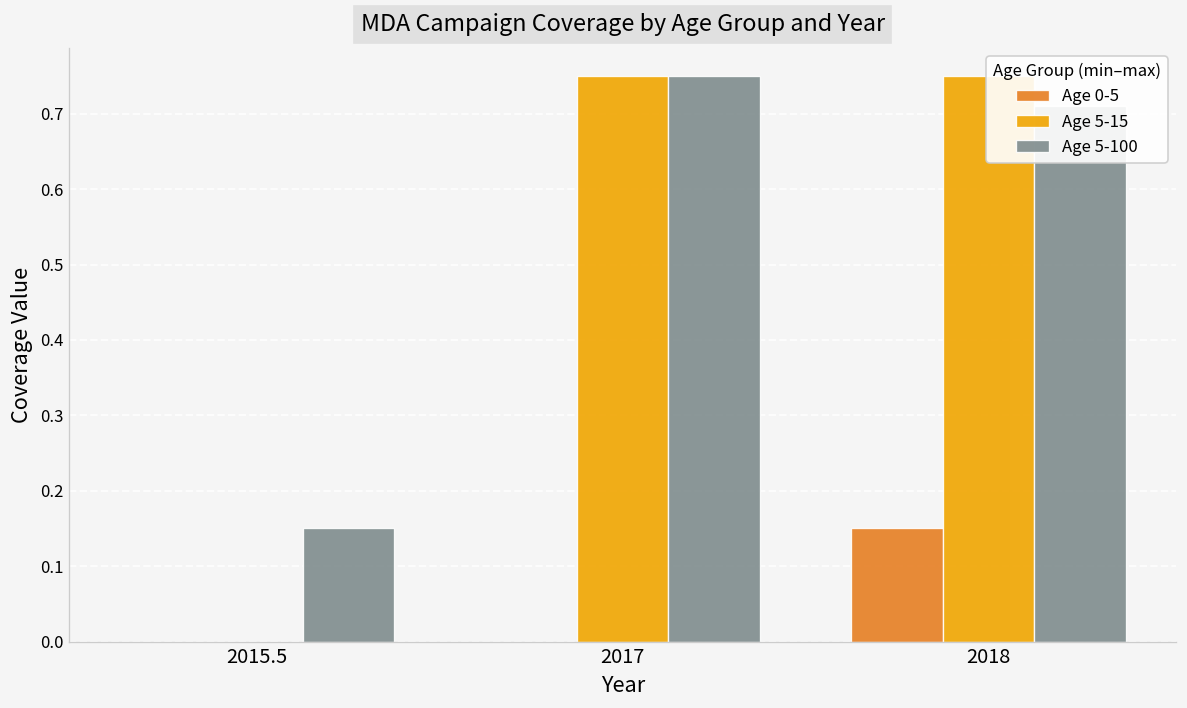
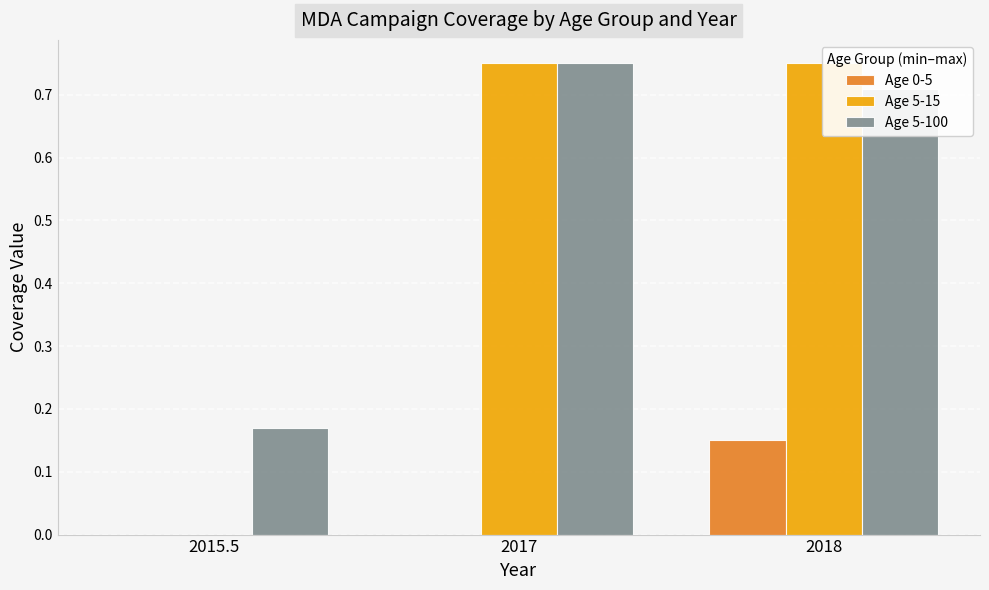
Age 5-100, 2015.5: 0.15 -> 0.17
